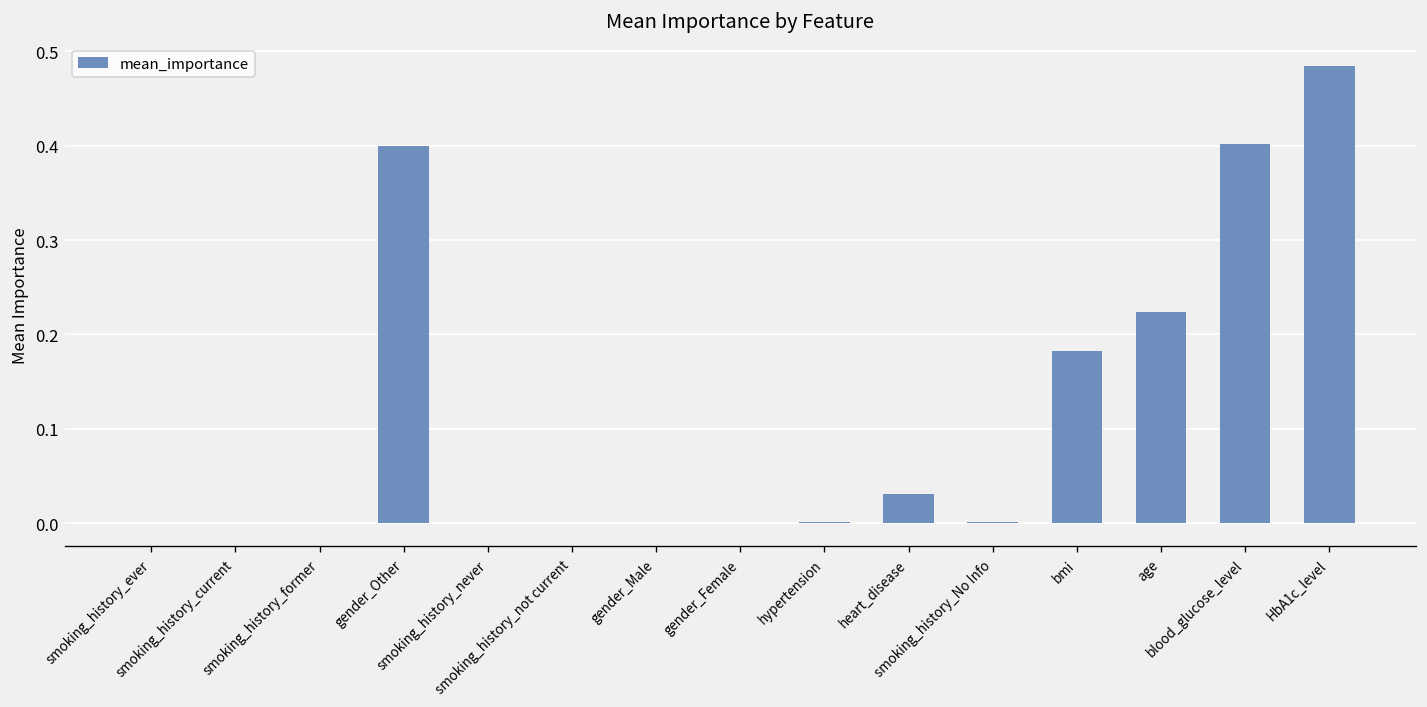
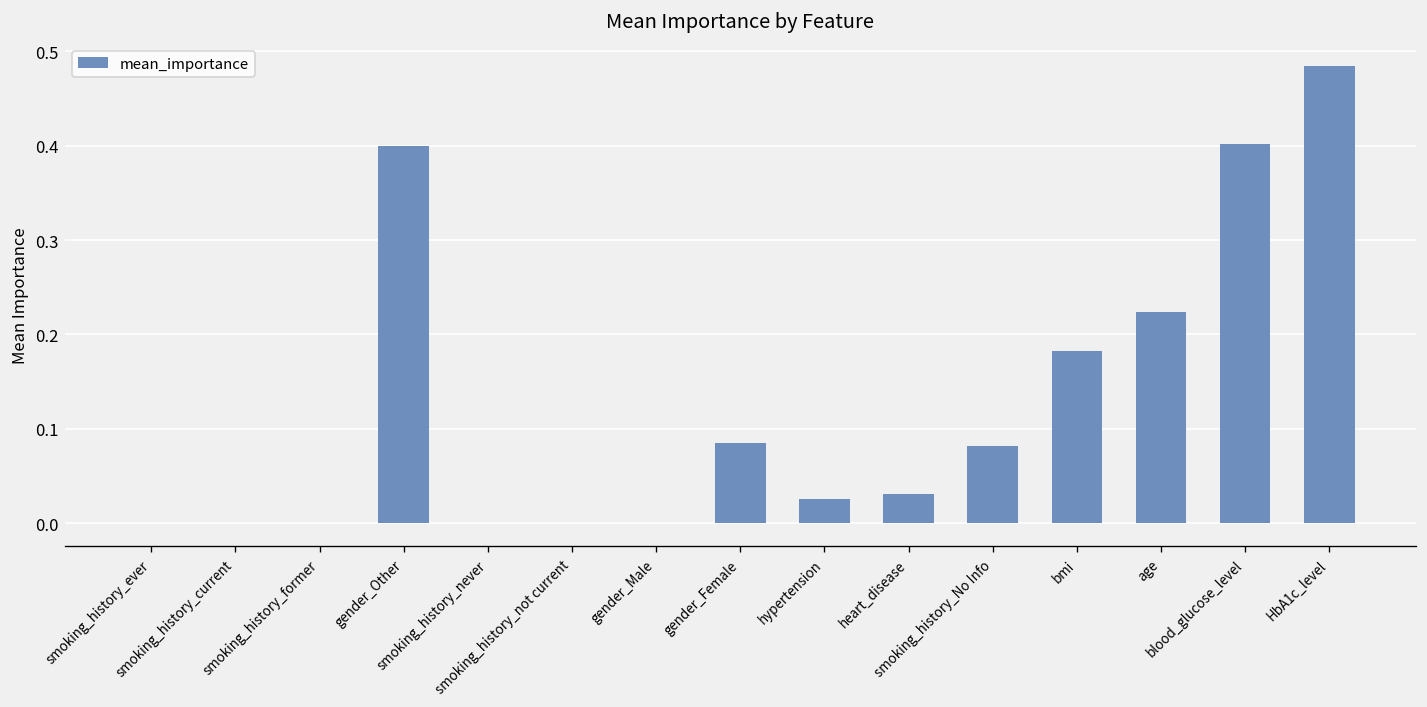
gender_Female: 0.00 -> 0.08
hypertension: 0.00 -> 0.03
smoking_history_No Info: 0.00 -> 0.08
